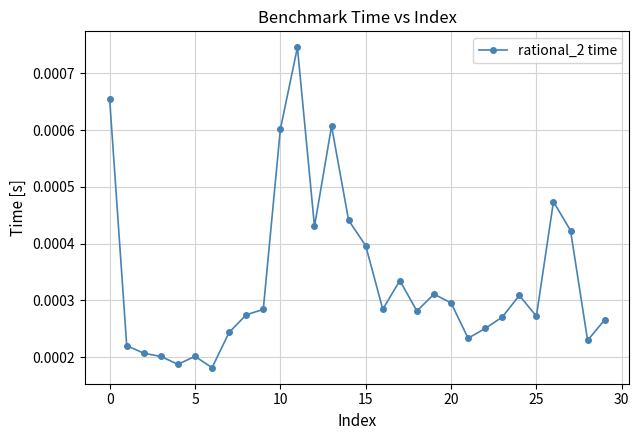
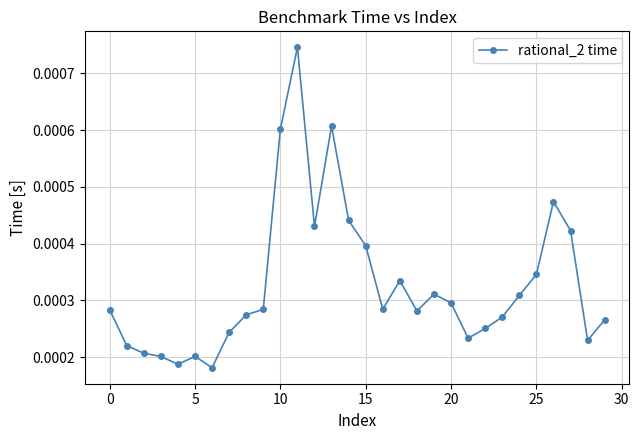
0: 0.00065 -> 0.00028
25: 0.00027 -> 0.00035
